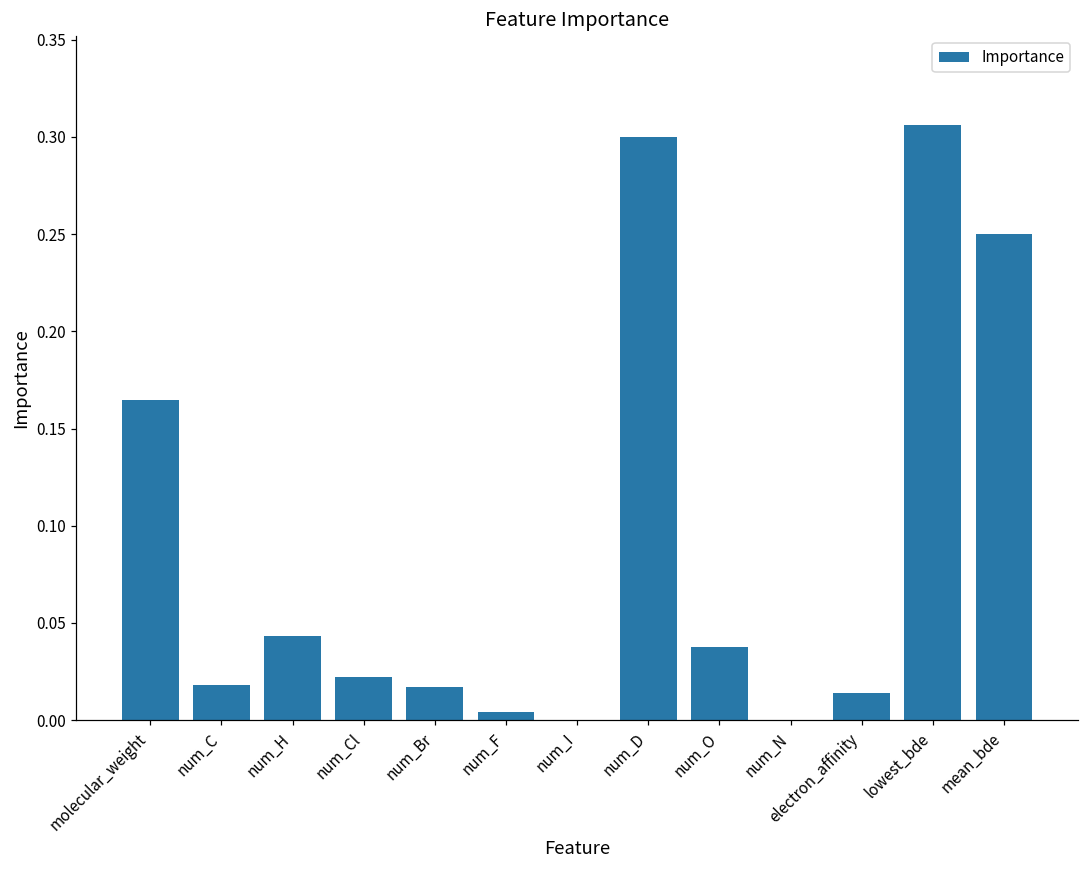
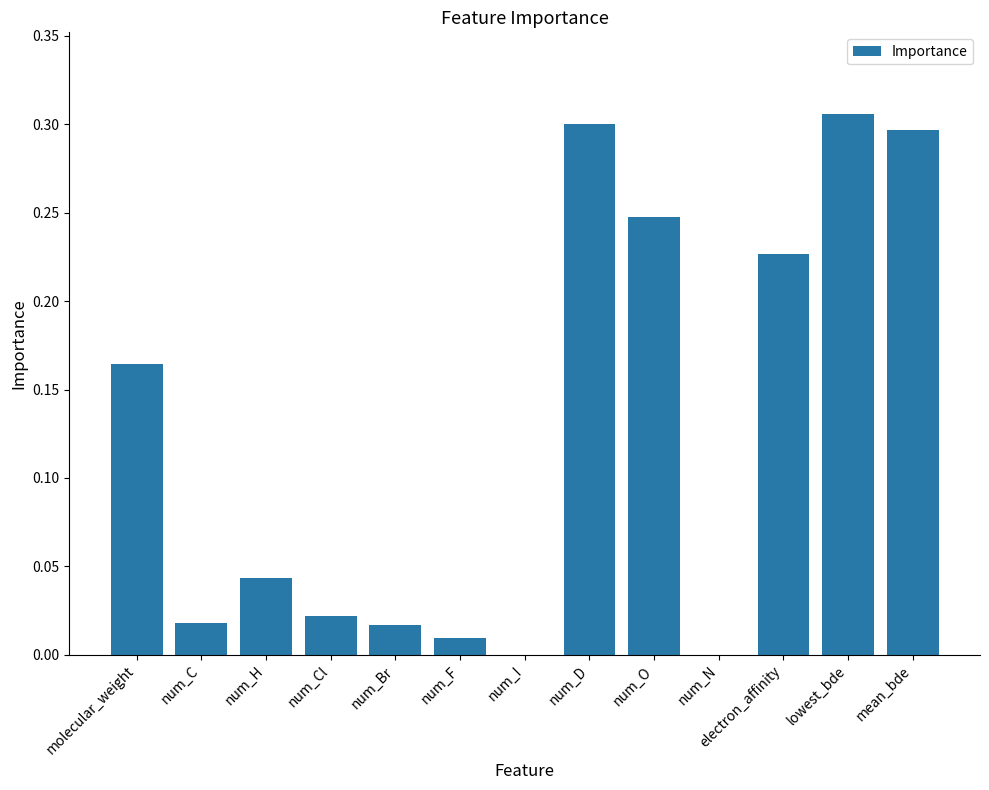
num_F: 0.004 -> 0.010
num_O: 0.037 -> 0.247
electron_affinity: 0.014 -> 0.226
mean_bde: 0.250 -> 0.297
